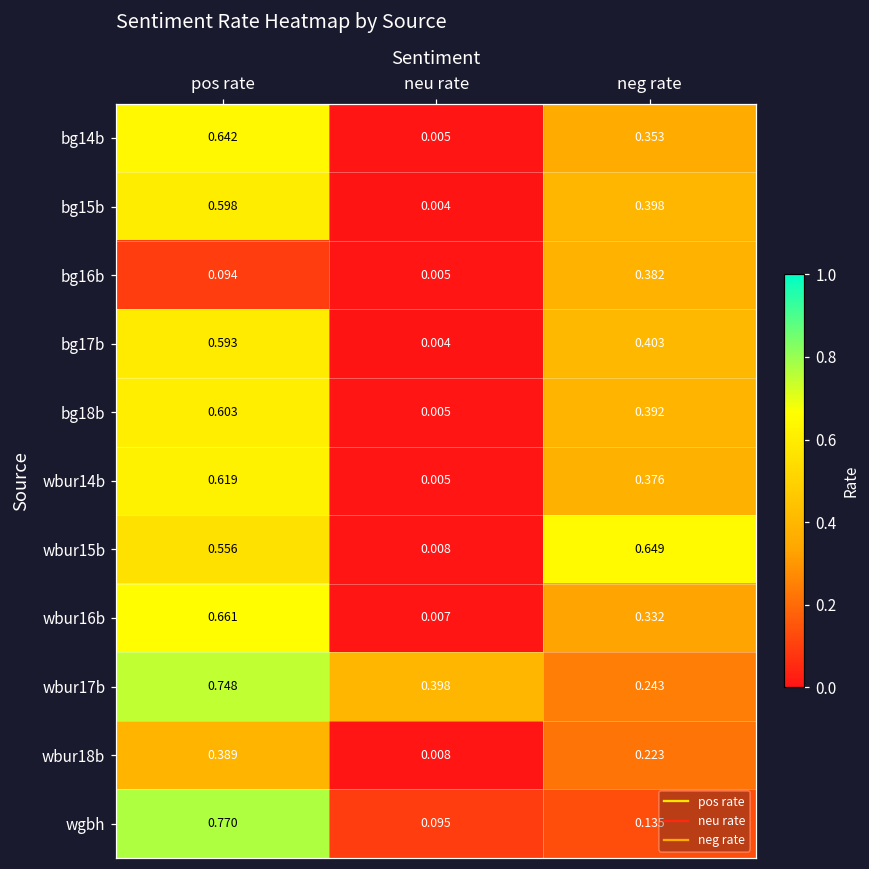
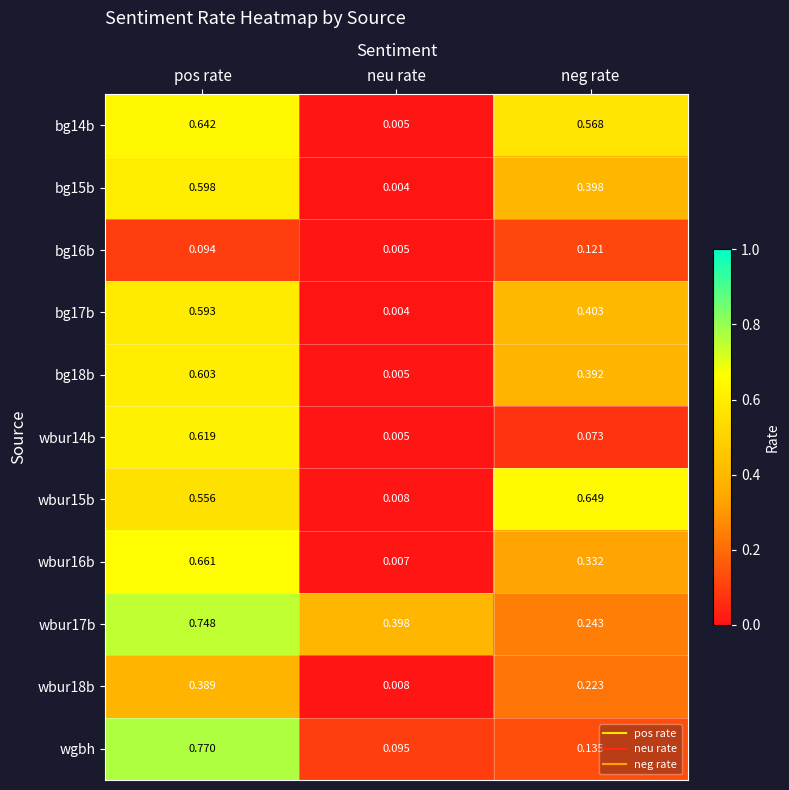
bg14b, neg rate: 0.353 -> 0.568
bg16b, neg rate: 0.382 -> 0.121
wbur14b, neg rate: 0.376 -> 0.073
